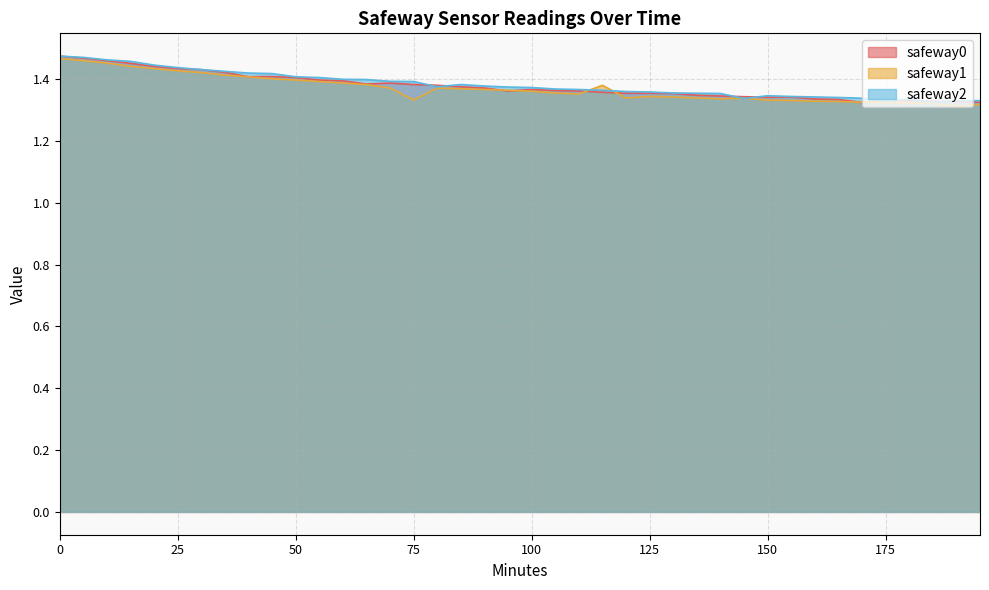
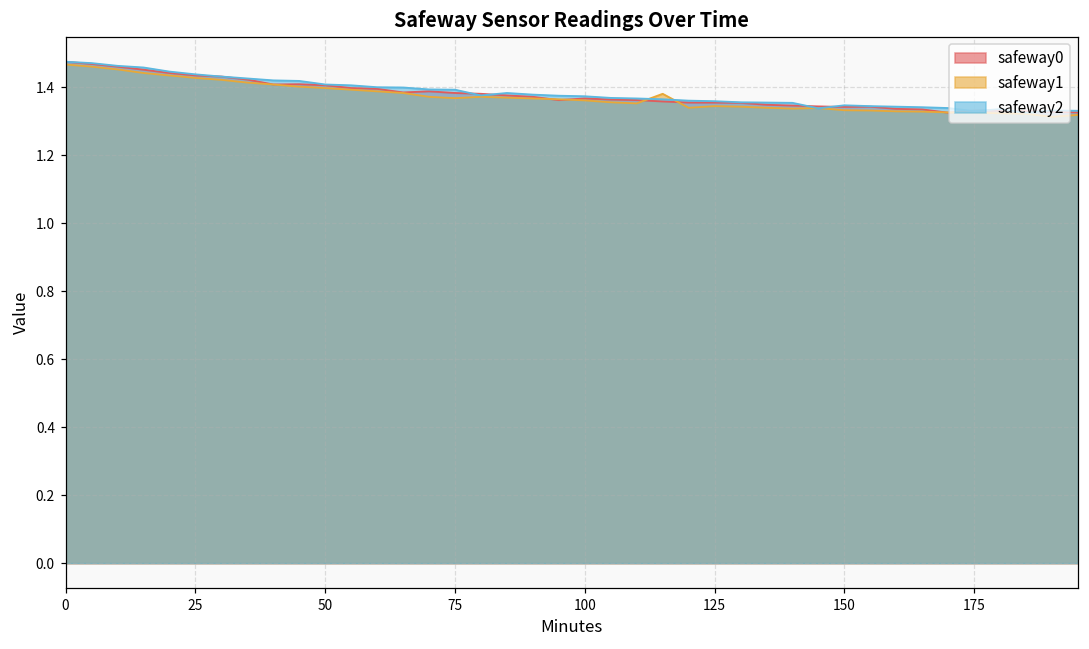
safeway1, 75: 1.33 -> 1.37
